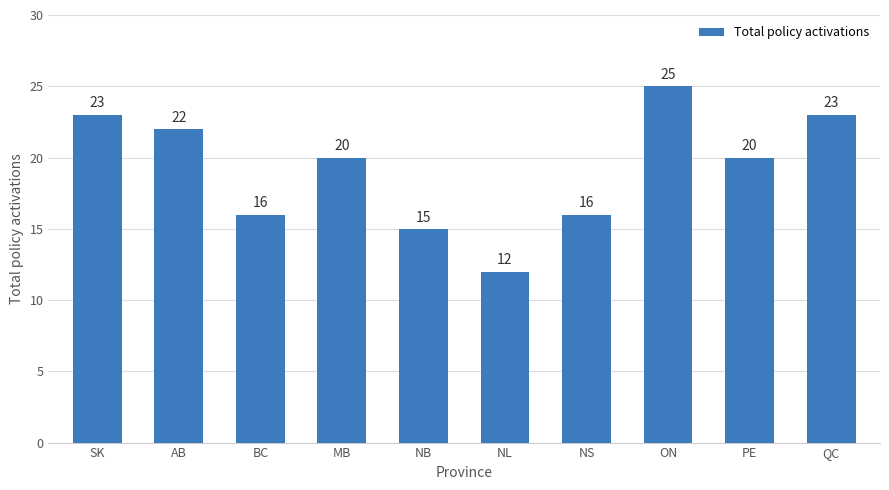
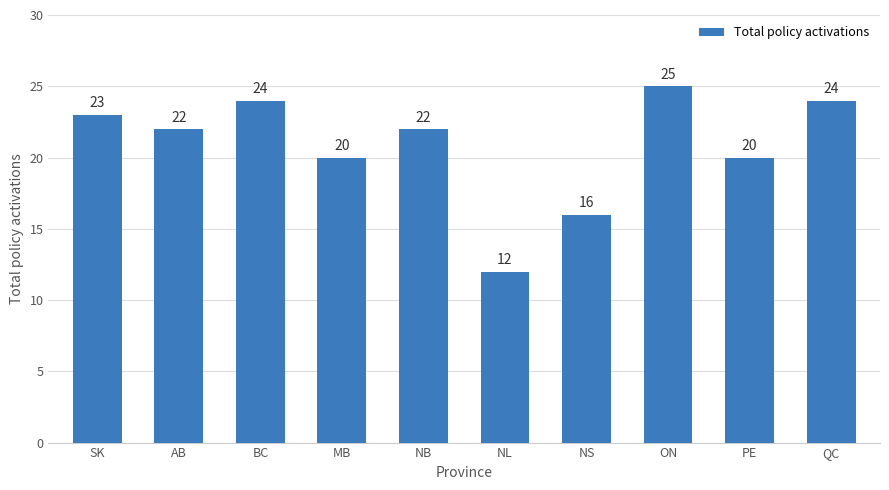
BC: 16 -> 24
NB: 15 -> 22
QC: 23 -> 24
